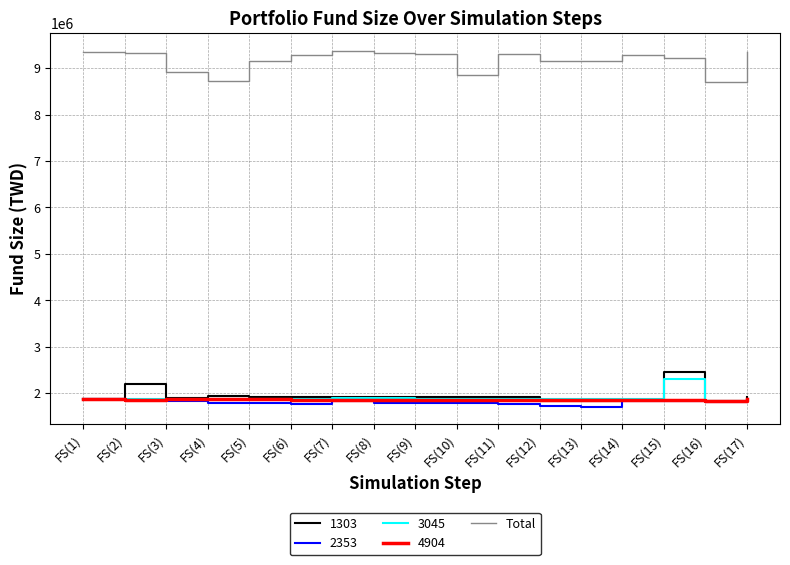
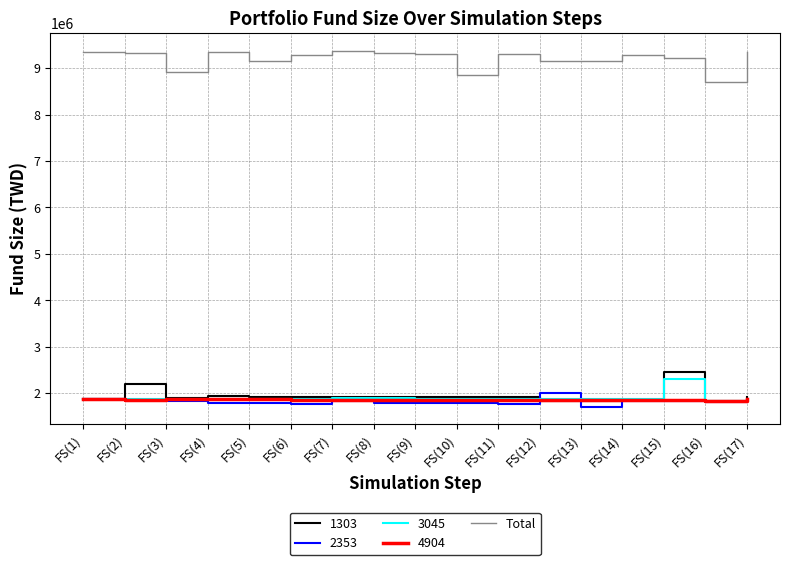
Total, FS(4): 8700000 -> 9300000
2353, FS(12): 1700000 -> 2000000
